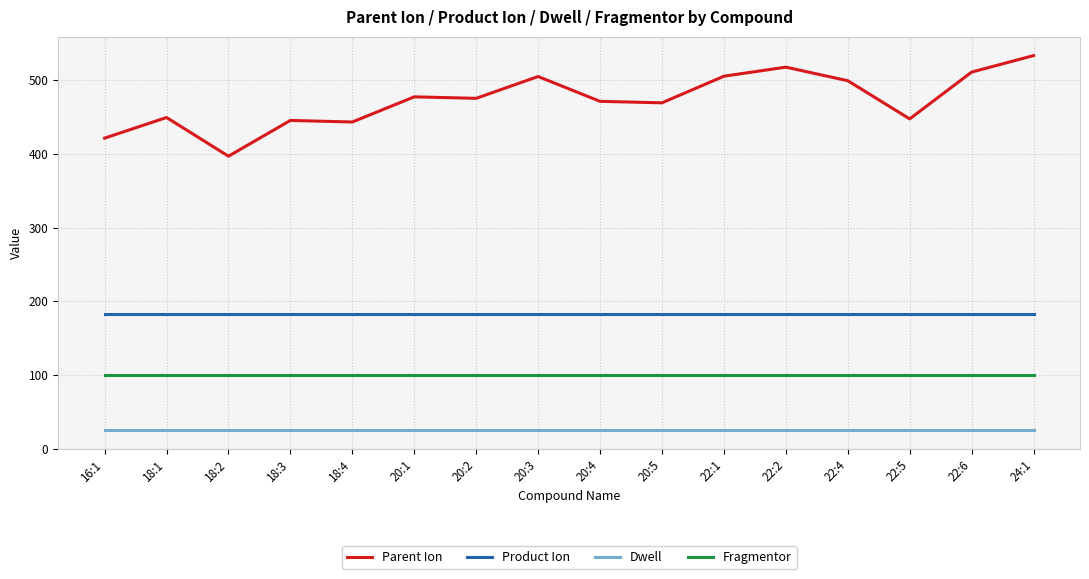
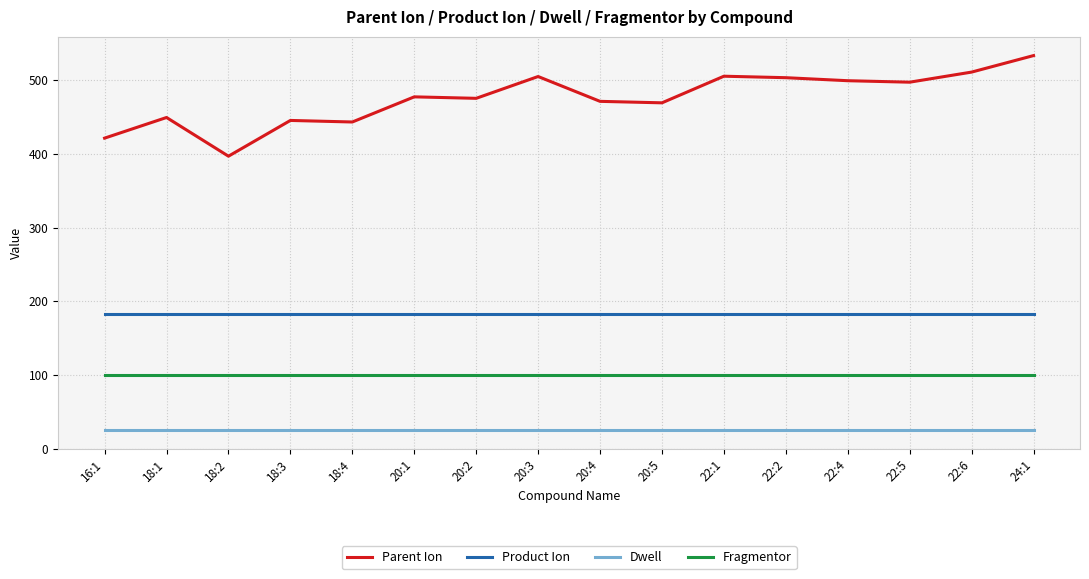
Parent Ion, 22:2: 520 -> 500
Parent Ion, 22:5: 450 -> 500
